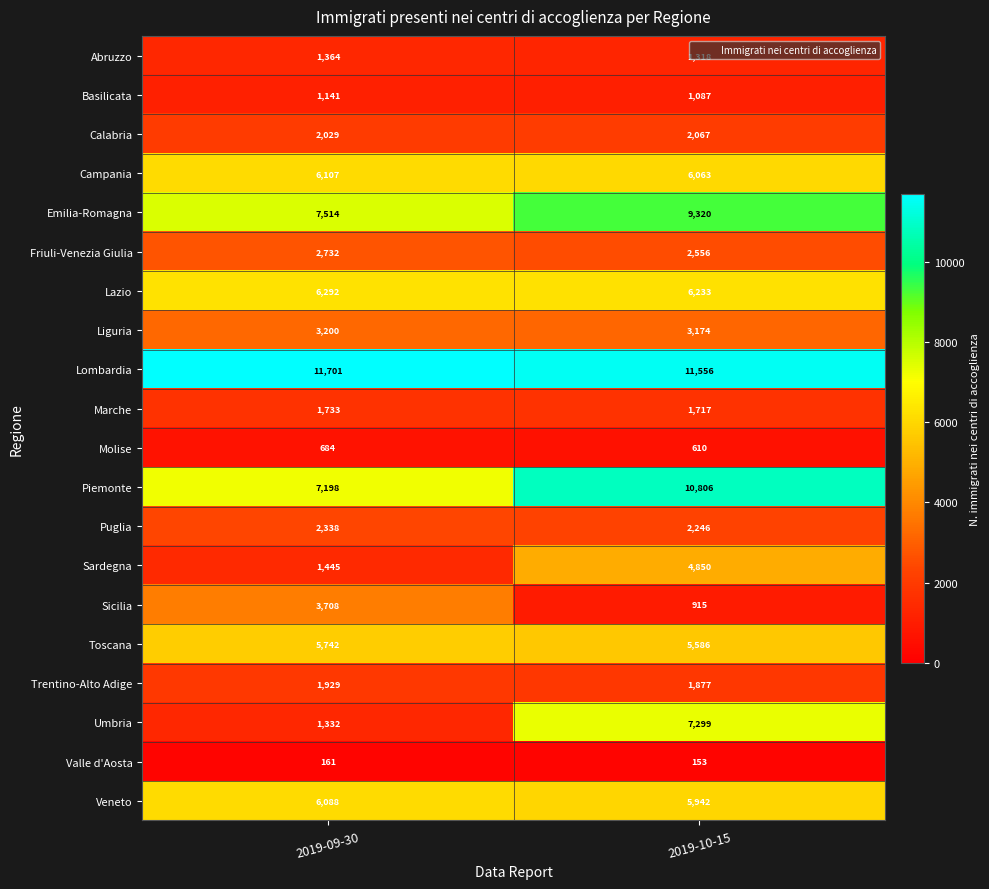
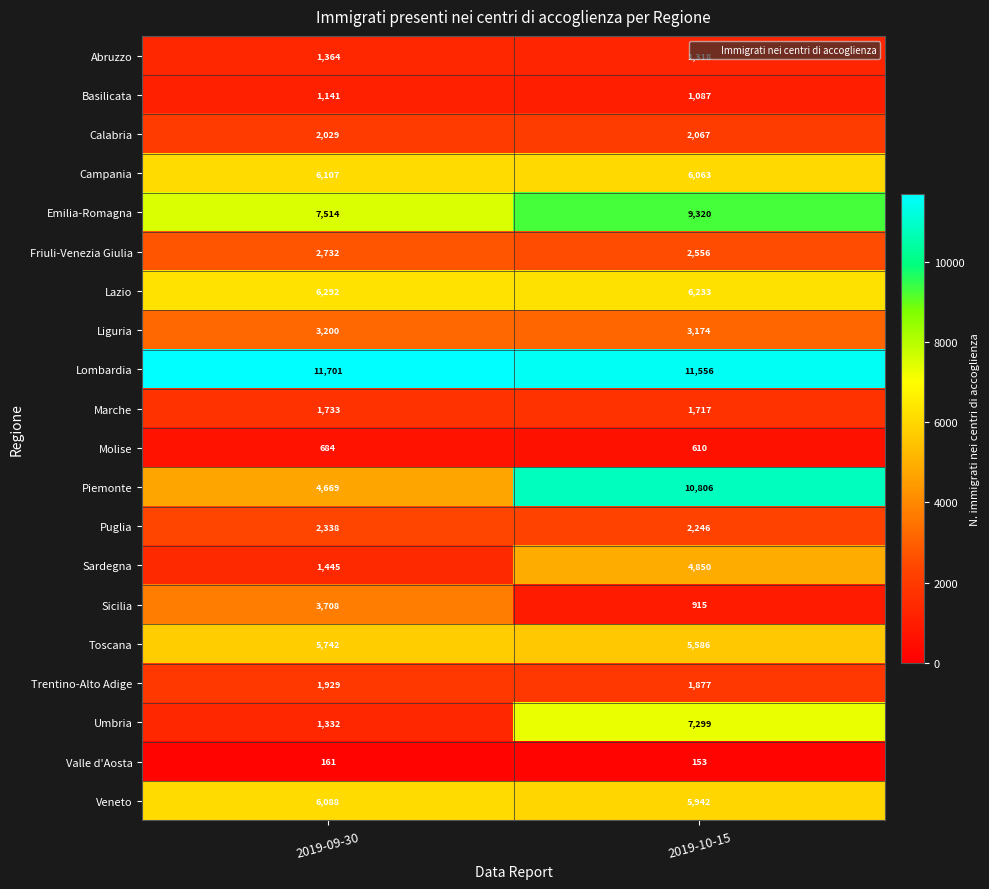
Piemonte, 2019-09-30: 7,198 -> 4,669
